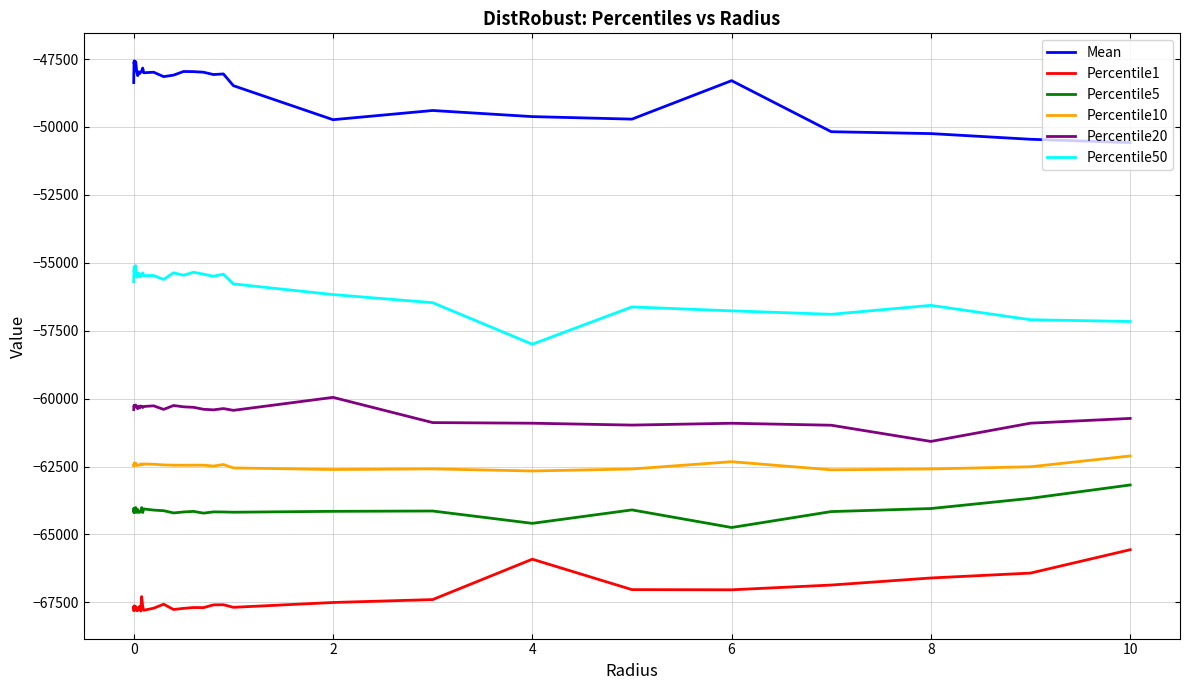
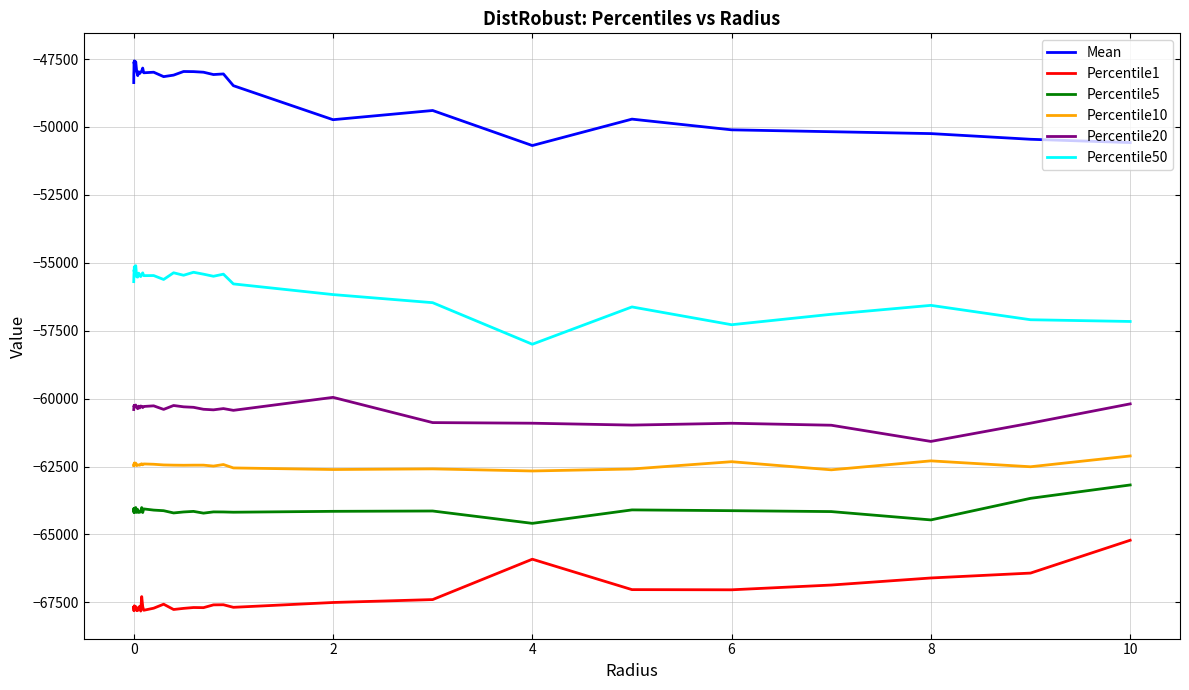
Mean, 4: -49600 -> -50700
Mean, 6: -48300 -> -50100
Percentile5, 6: -64700 -> -64100
Percentile50, 6: -56800 -> -57300
Percentile5, 8: -64000 -> -64500
Percentile10, 8: -62600 -> -62300
Percentile1, 10: -65600 -> -65200
Percentile20, 10: -60700 -> -60200
